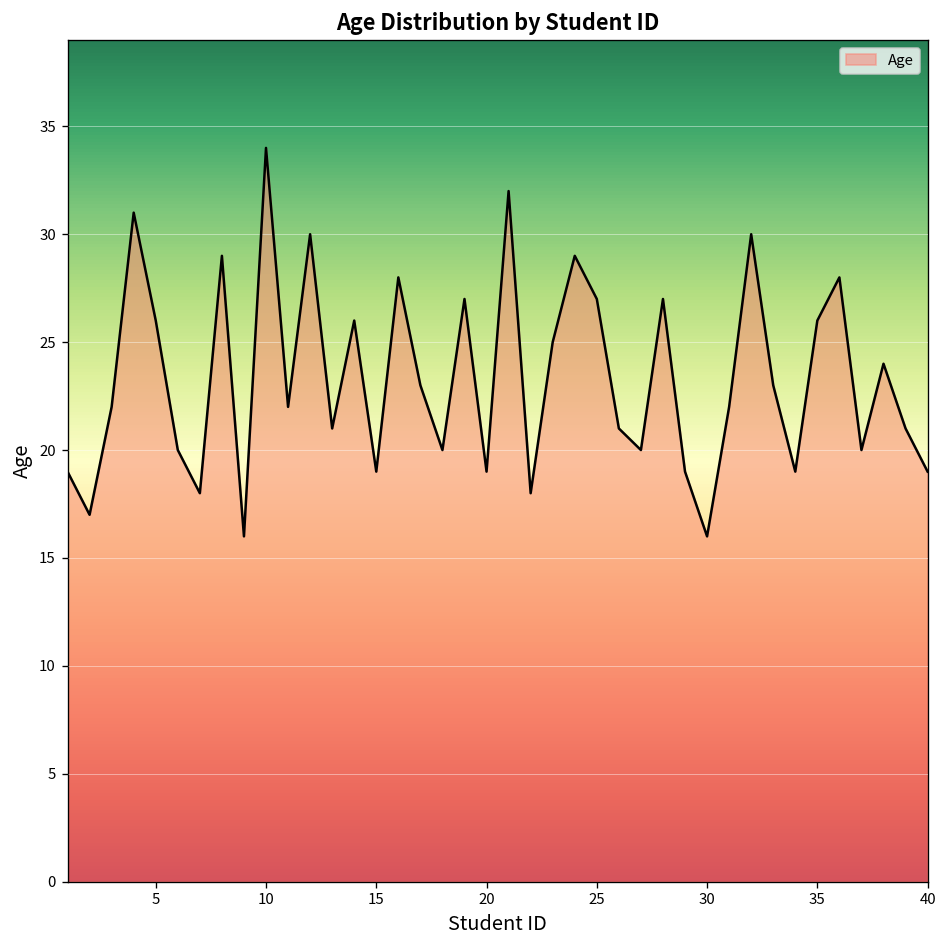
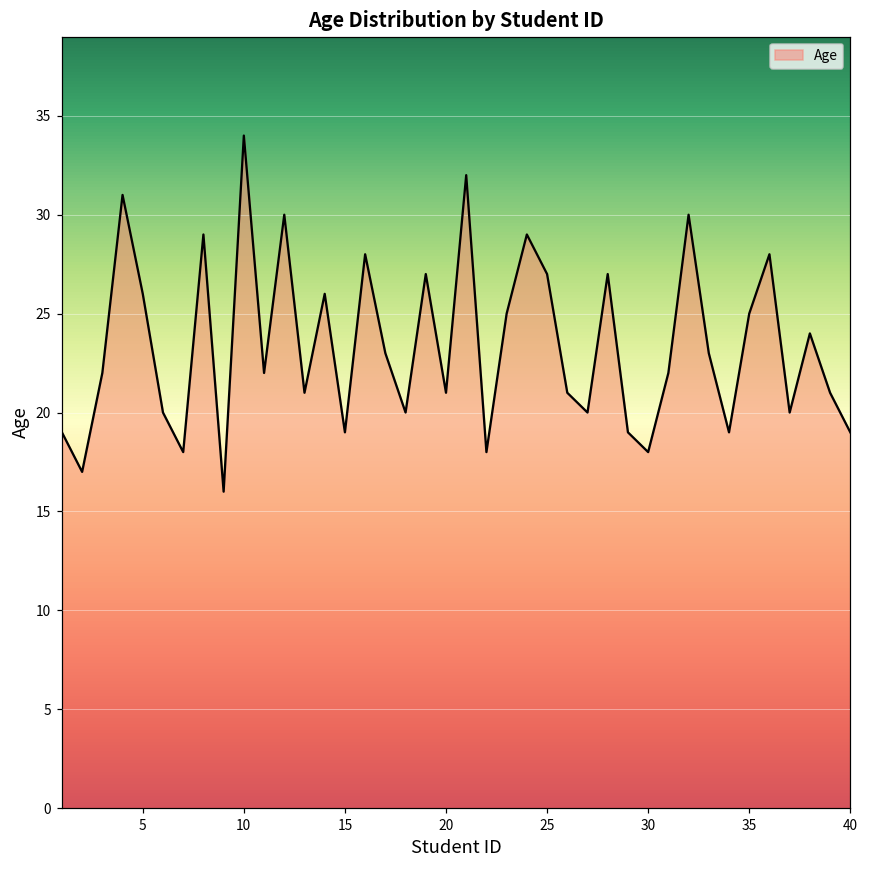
20: 19 -> 21
30: 16 -> 18
35: 26 -> 25
